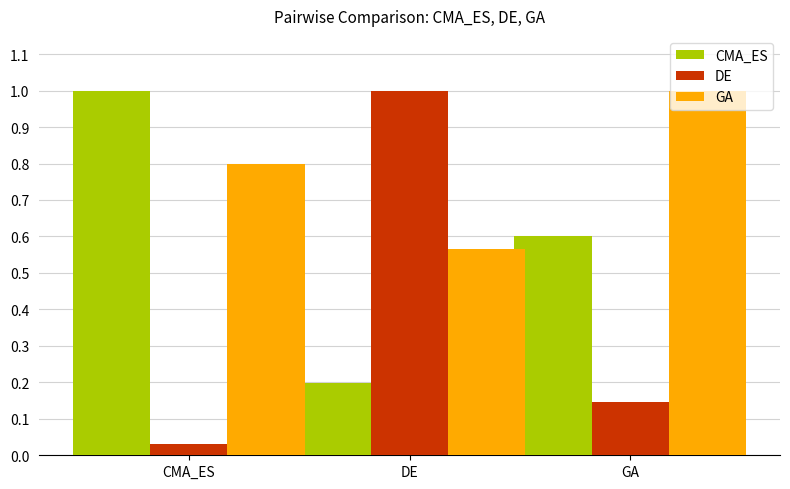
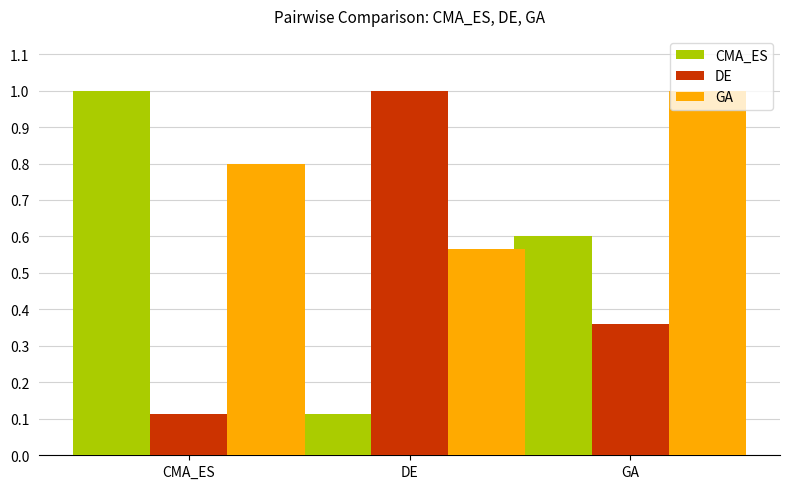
DE, CMA_ES: 0.03 -> 0.11
CMA_ES, DE: 0.20 -> 0.11
DE, GA: 0.15 -> 0.36
